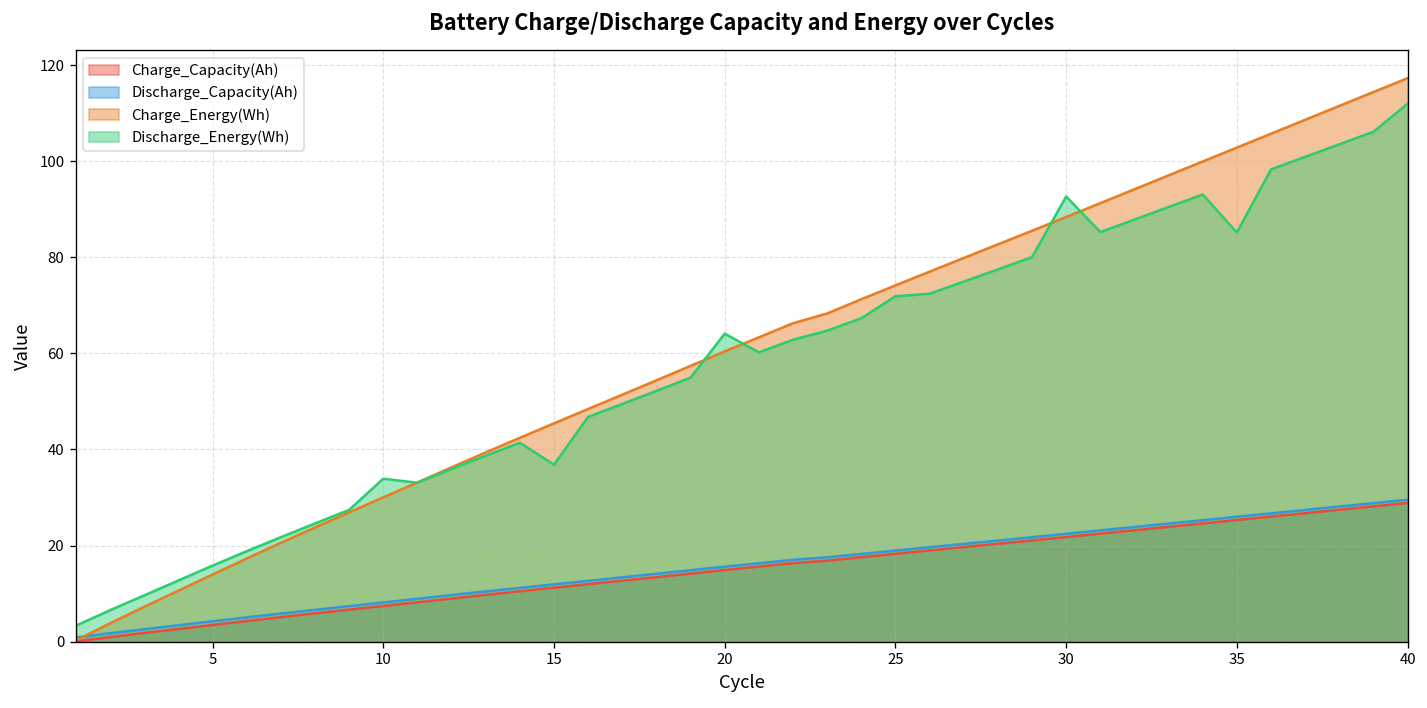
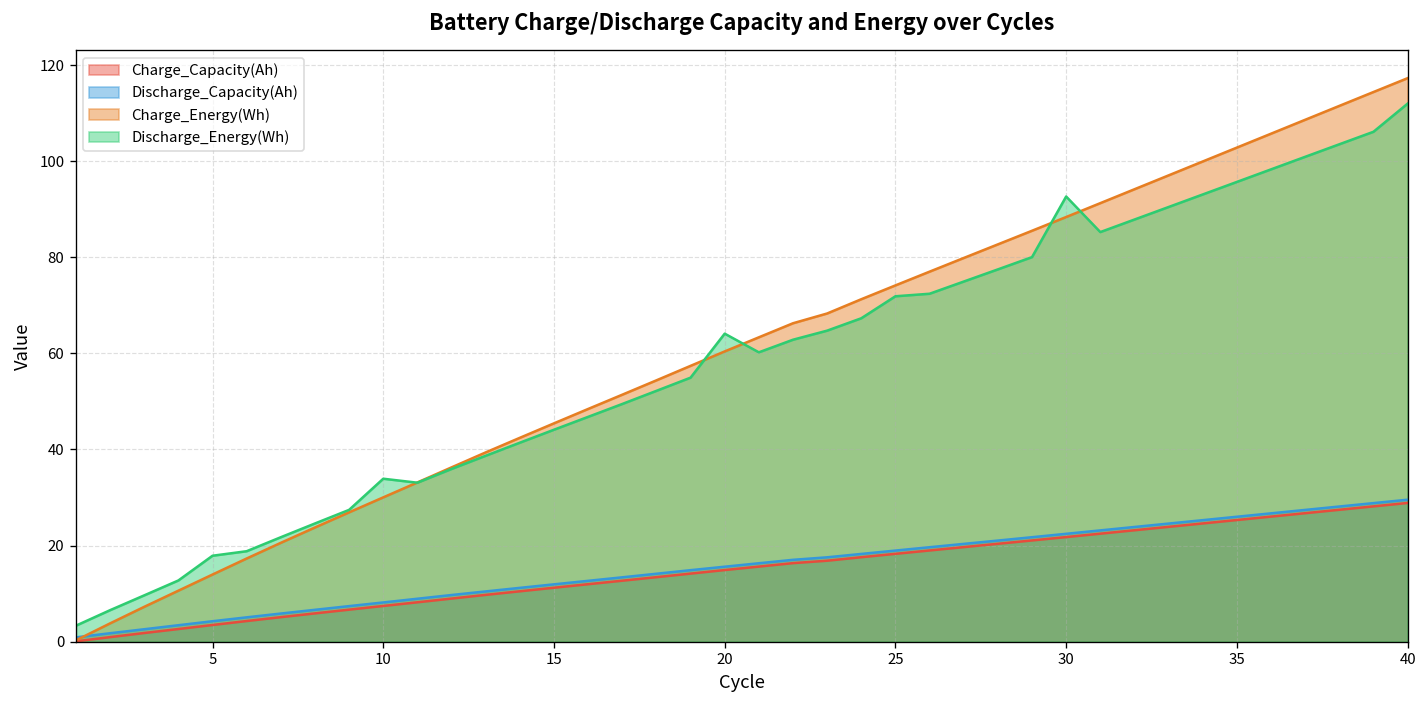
Discharge_Energy(Wh), 5: 16 -> 18
Discharge_Energy(Wh), 15: 37 -> 44
Discharge_Energy(Wh), 35: 85 -> 96
